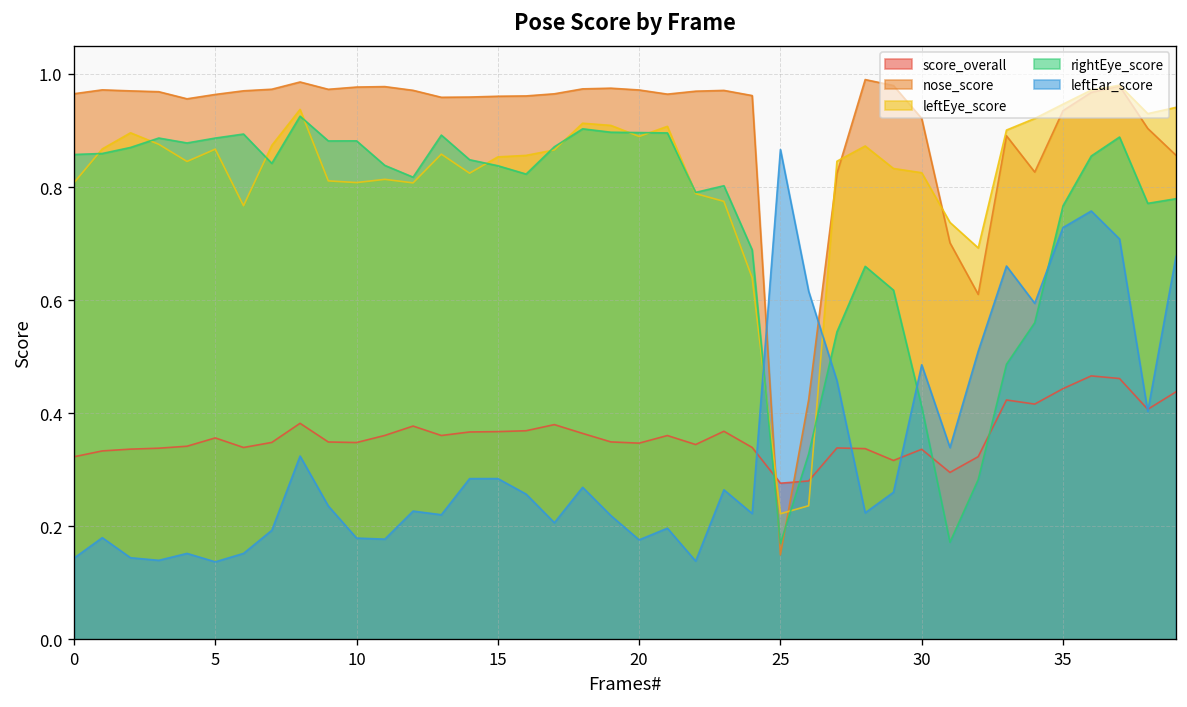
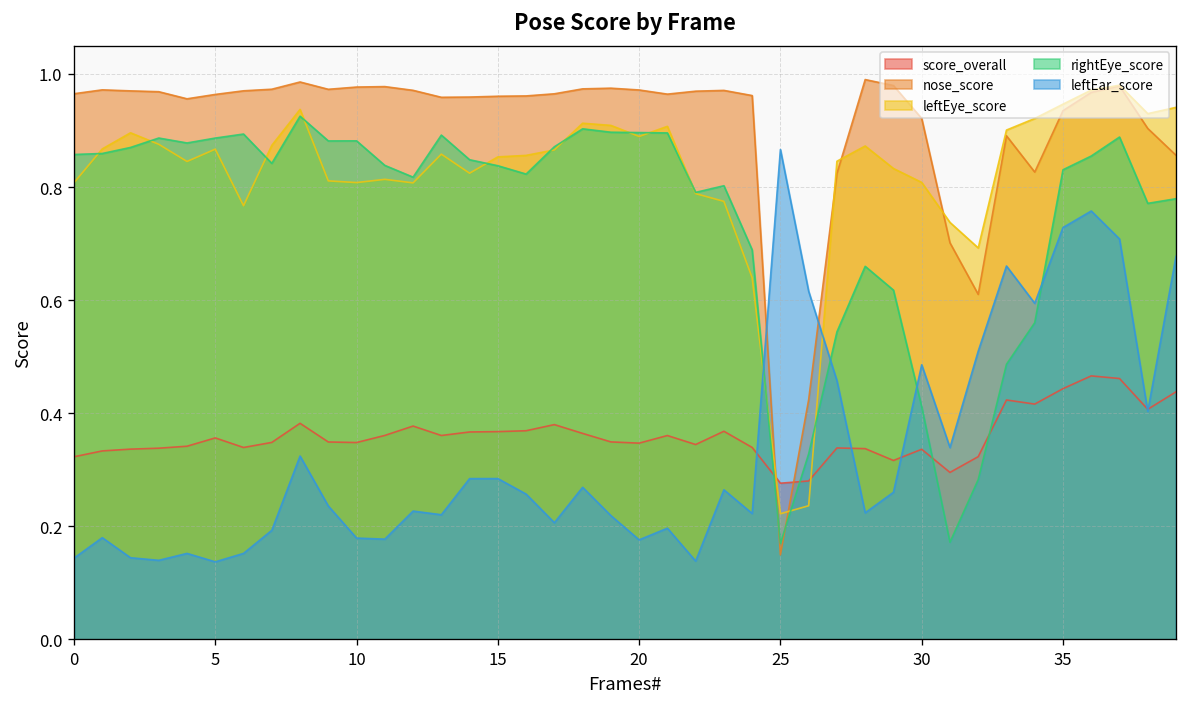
leftEye_score, 30: 0.83 -> 0.81
rightEye_score, 35: 0.77 -> 0.83
